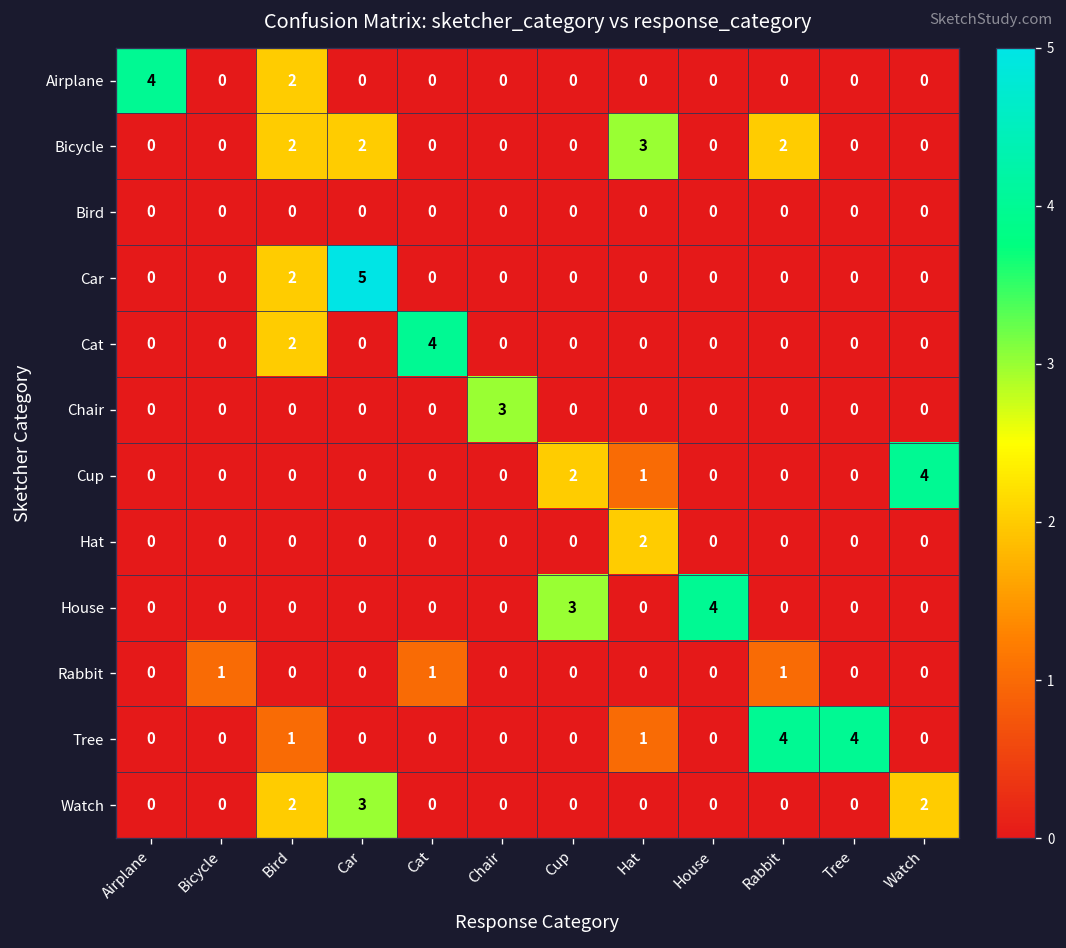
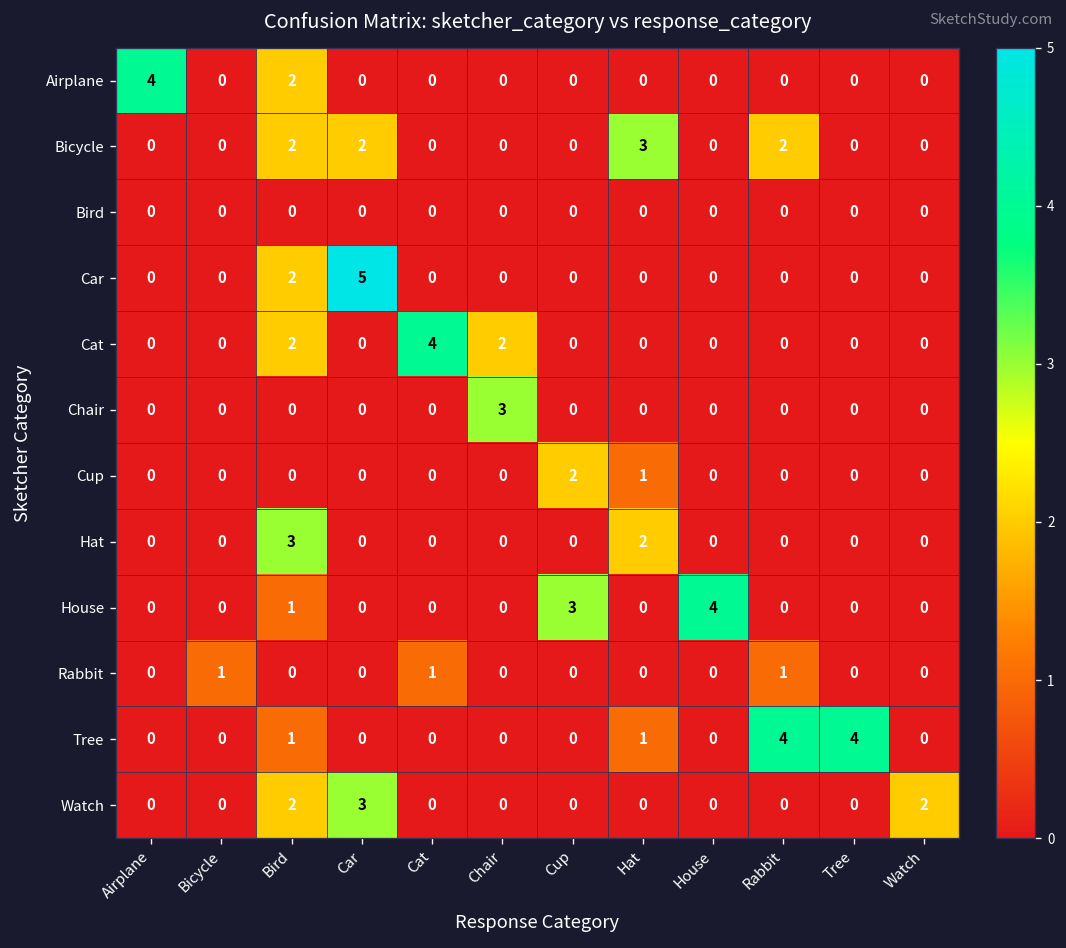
Cat, Chair: 0 -> 2
Cup, Watch: 4 -> 0
Hat, Bird: 0 -> 3
House, Bird: 0 -> 1
